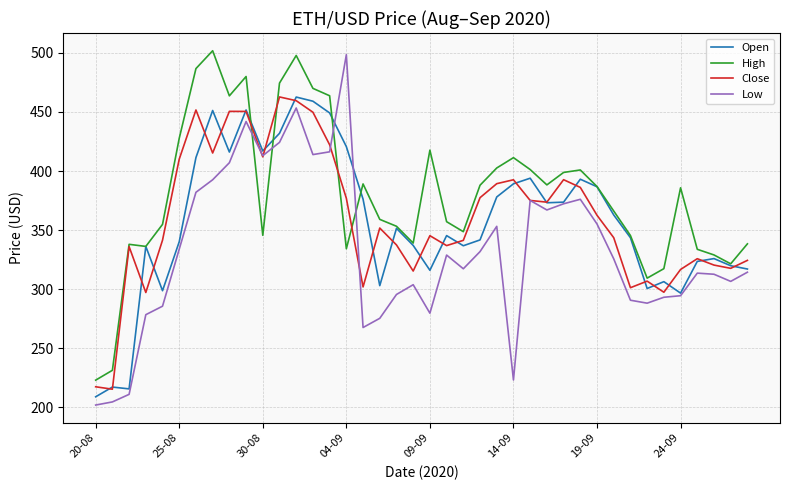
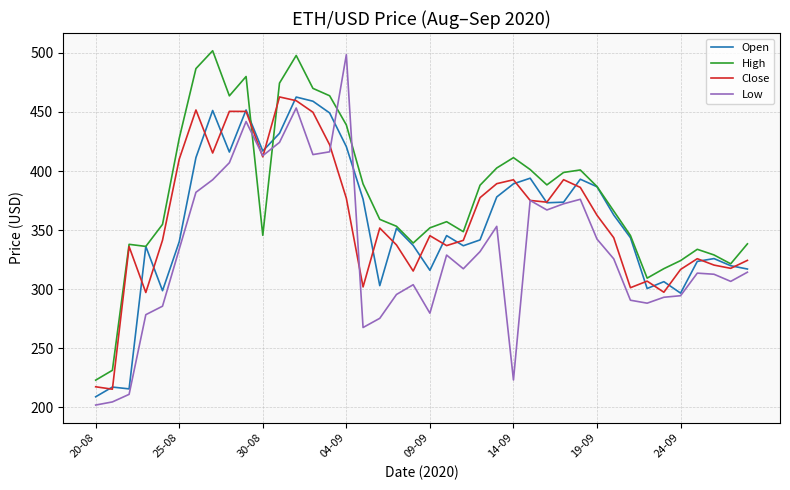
High, 04-09: 334 -> 439
High, 09-09: 418 -> 352
Low, 19-09: 355 -> 342
High, 24-09: 386 -> 324
